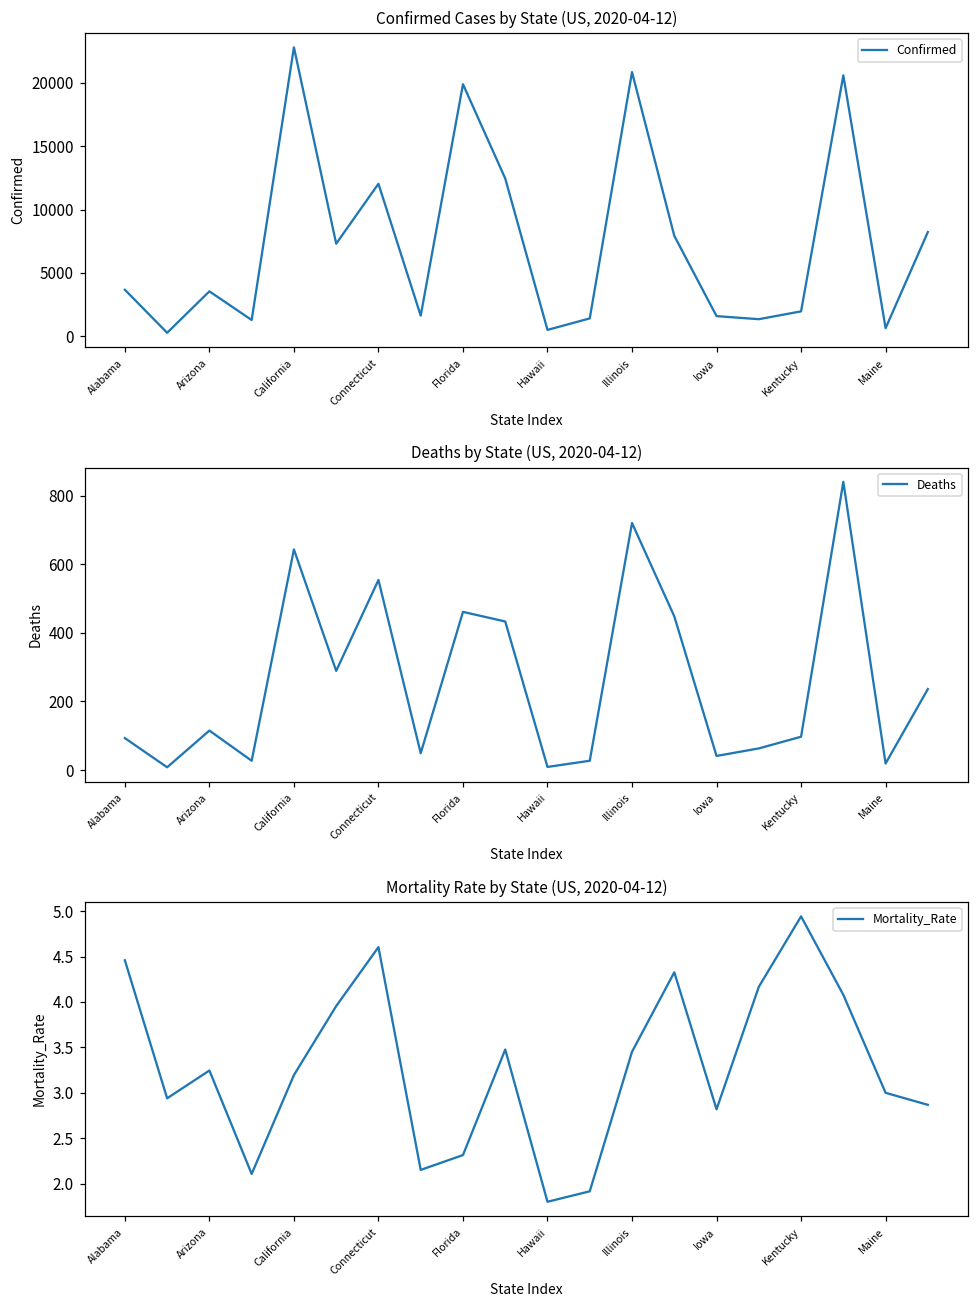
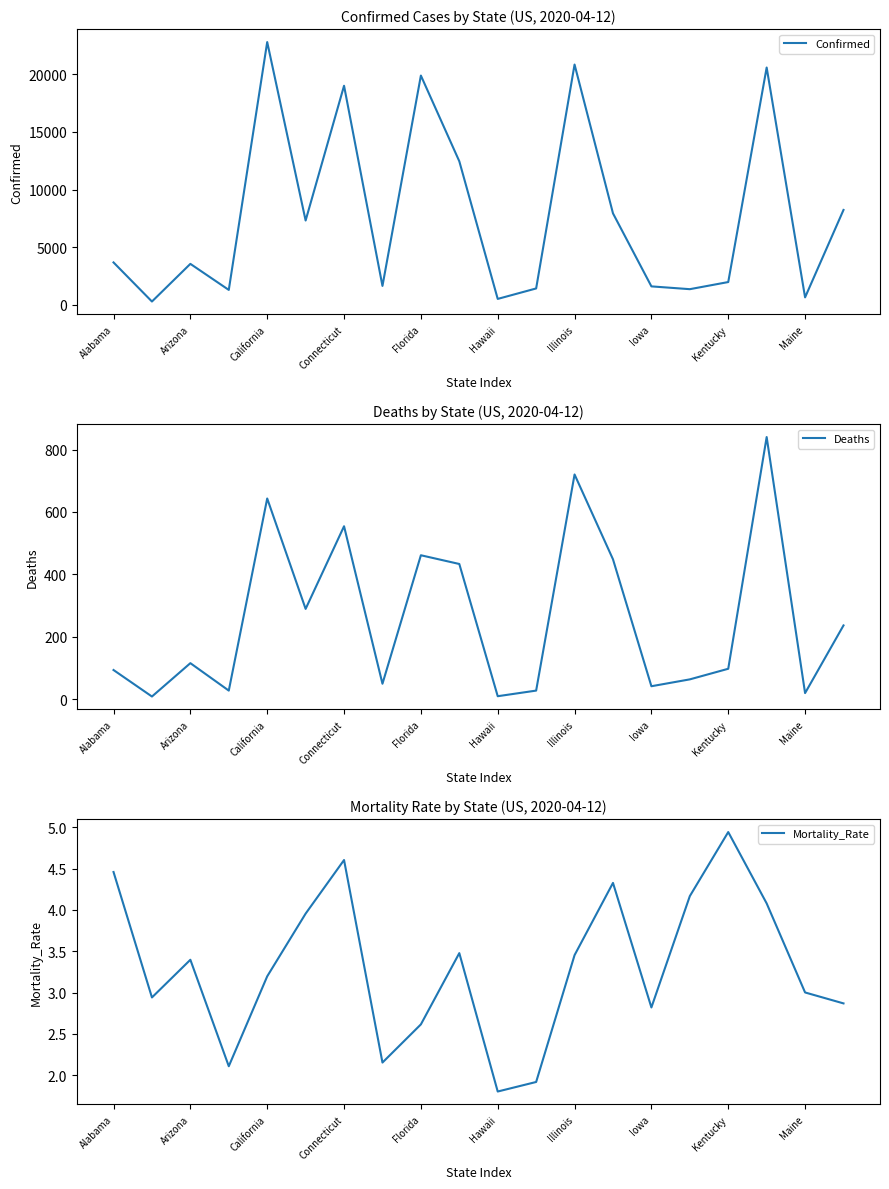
Confirmed Cases by State (US, 2020-04-12), Connecticut: 12000 -> 19000
Mortality Rate by State (US, 2020-04-12), Arizona: 3.2 -> 3.4
Mortality Rate by State (US, 2020-04-12), Florida: 2.3 -> 2.6
